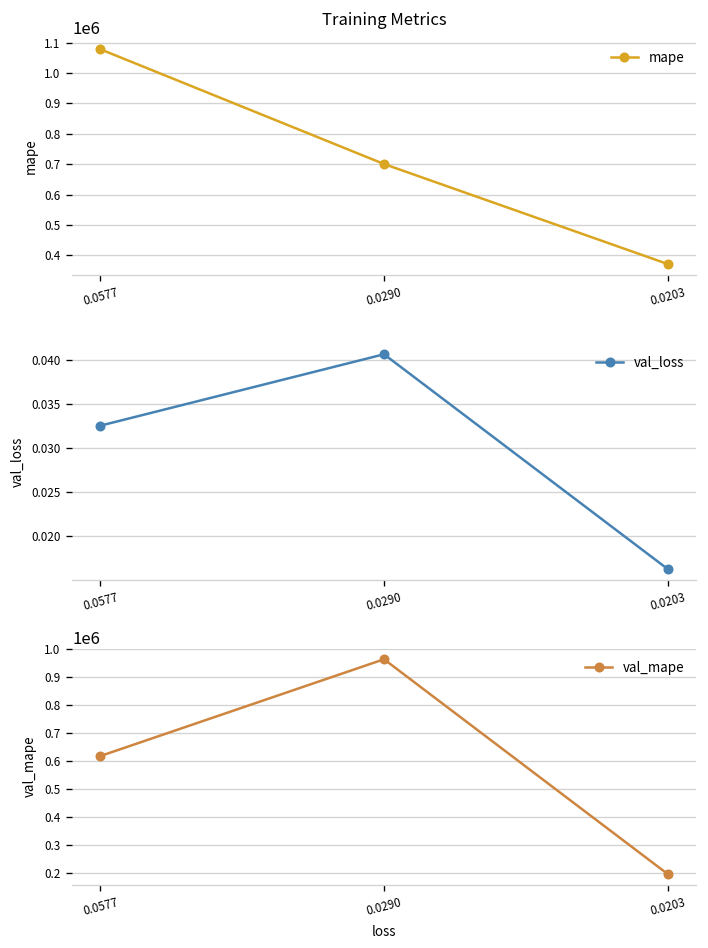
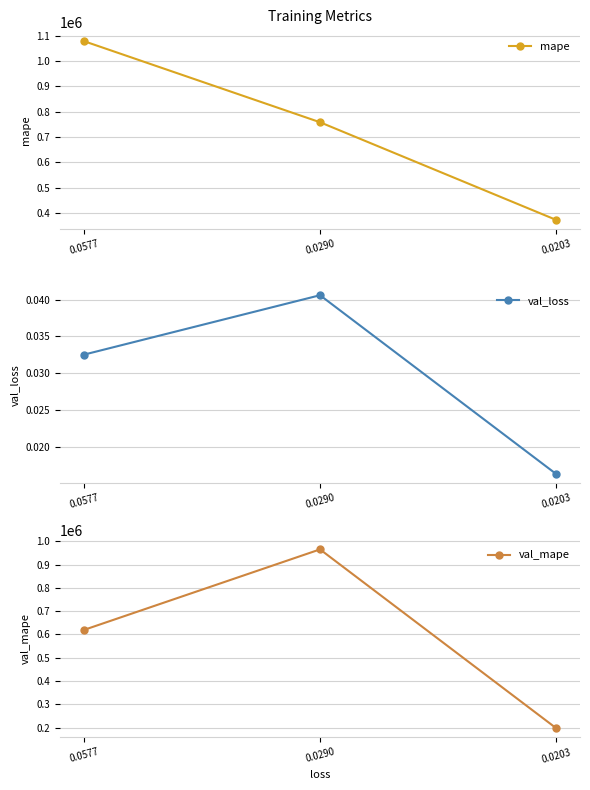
Training Metrics, 0.0290: 700000 -> 760000
